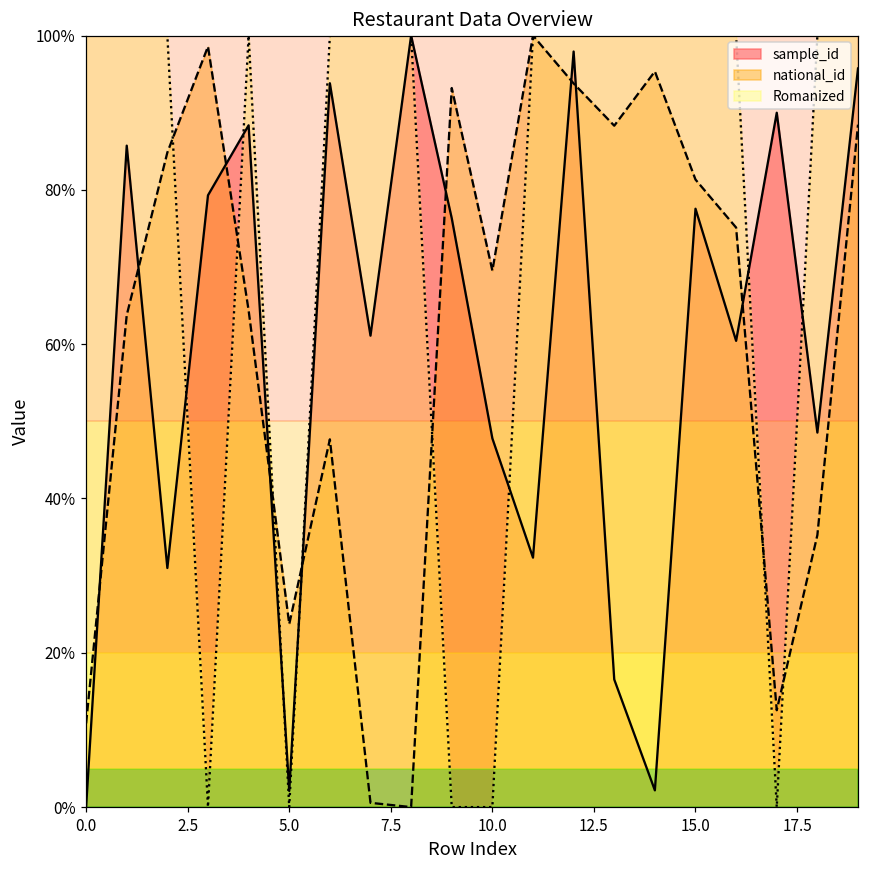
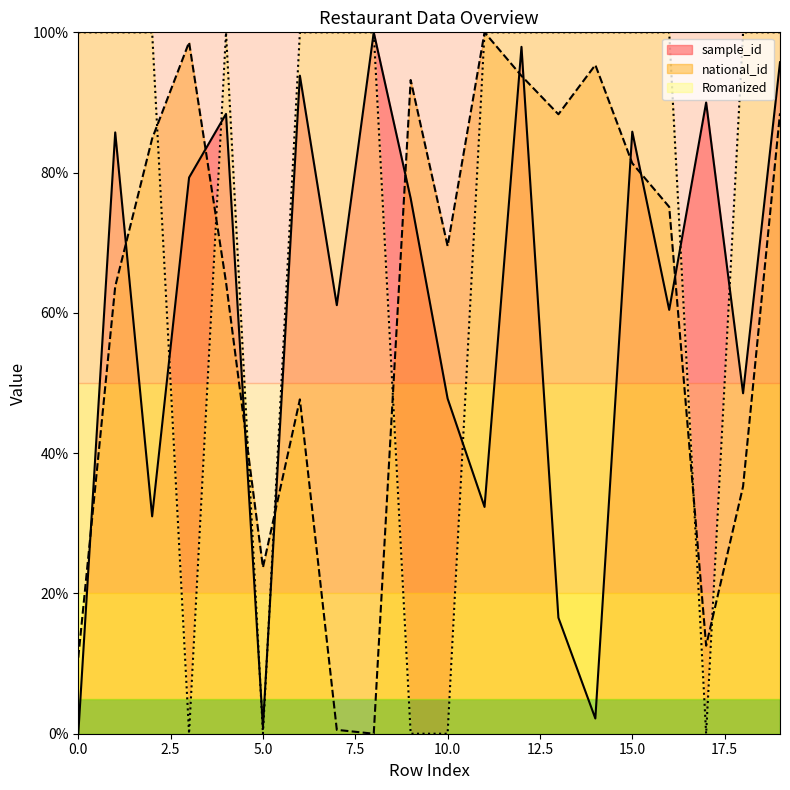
sample_id, 5.0: 2% -> 1%
sample_id, 15.0: 78% -> 86%
